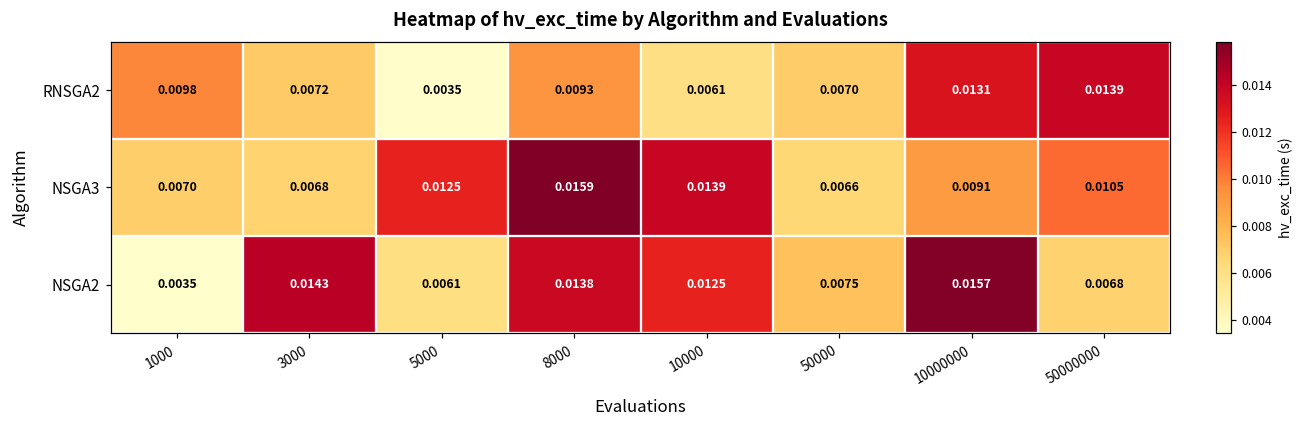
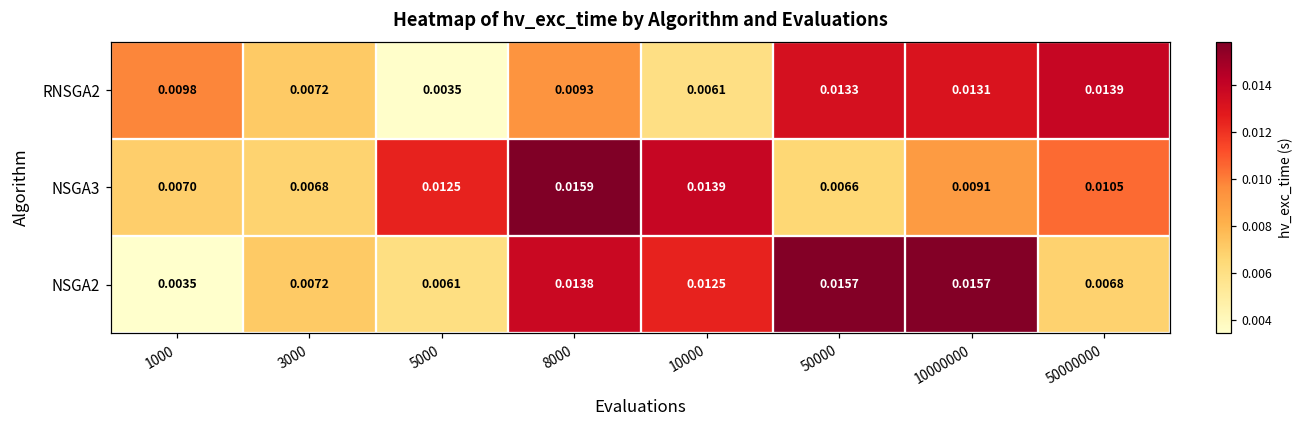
RNSGA2, 50000: 0.0070 -> 0.0133
NSGA2, 3000: 0.0143 -> 0.0072
NSGA2, 50000: 0.0075 -> 0.0157
